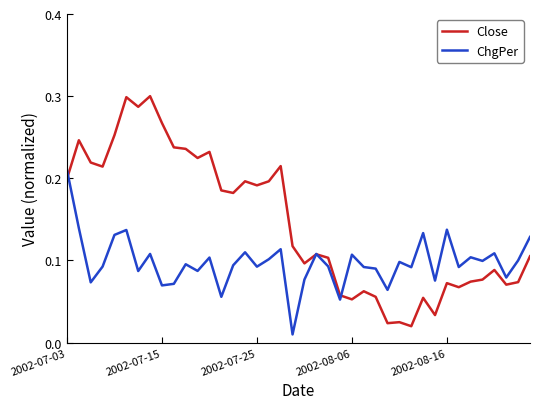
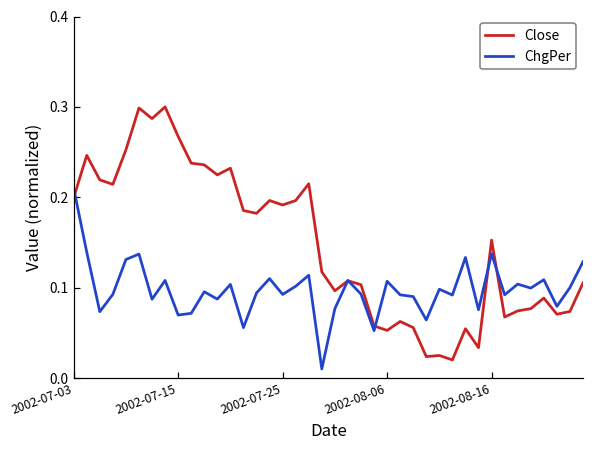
Close, 2002-08-16: 0.07 -> 0.15
